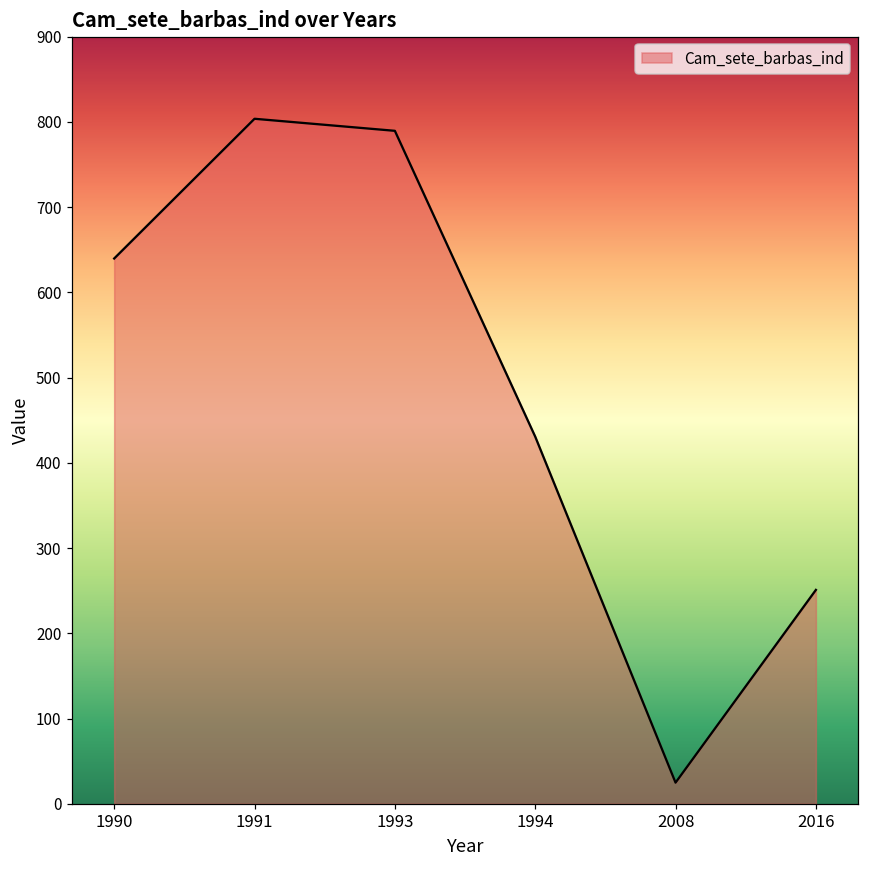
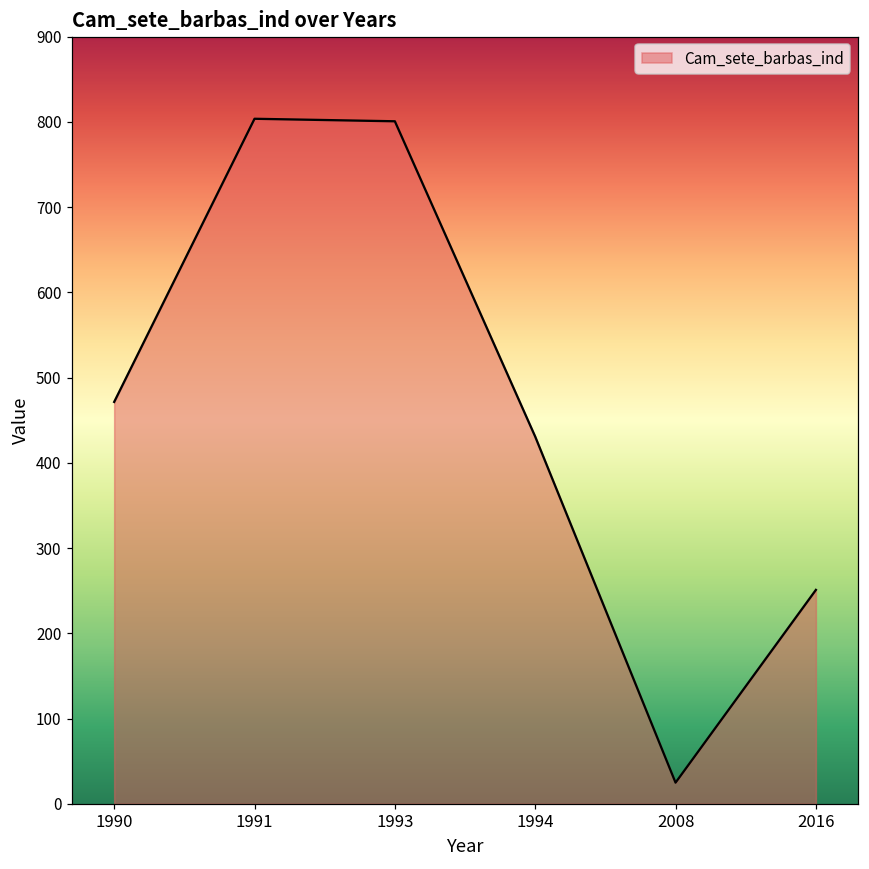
1990: 640 -> 470
1993: 790 -> 800
